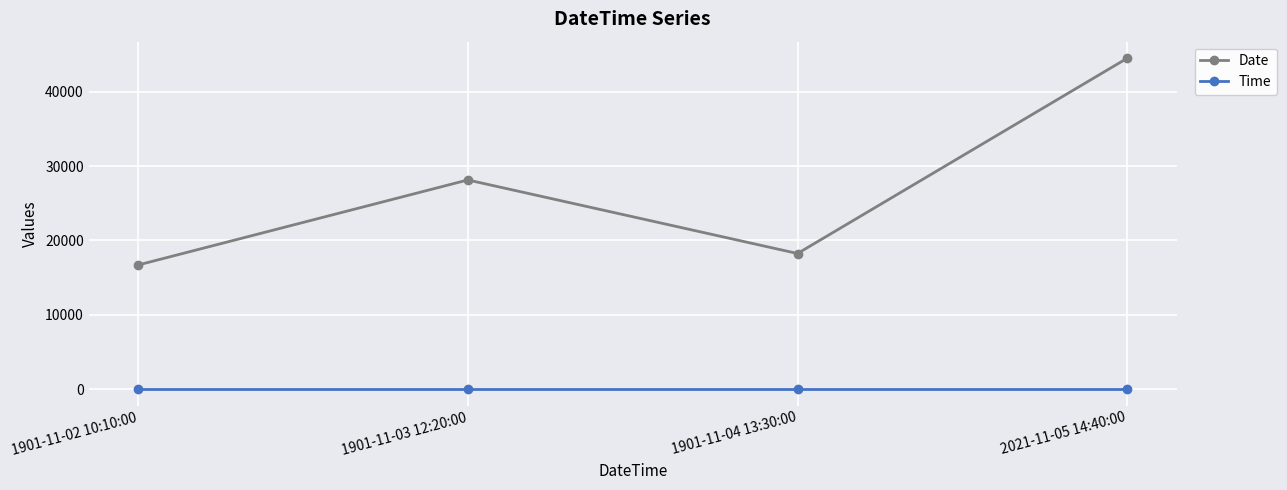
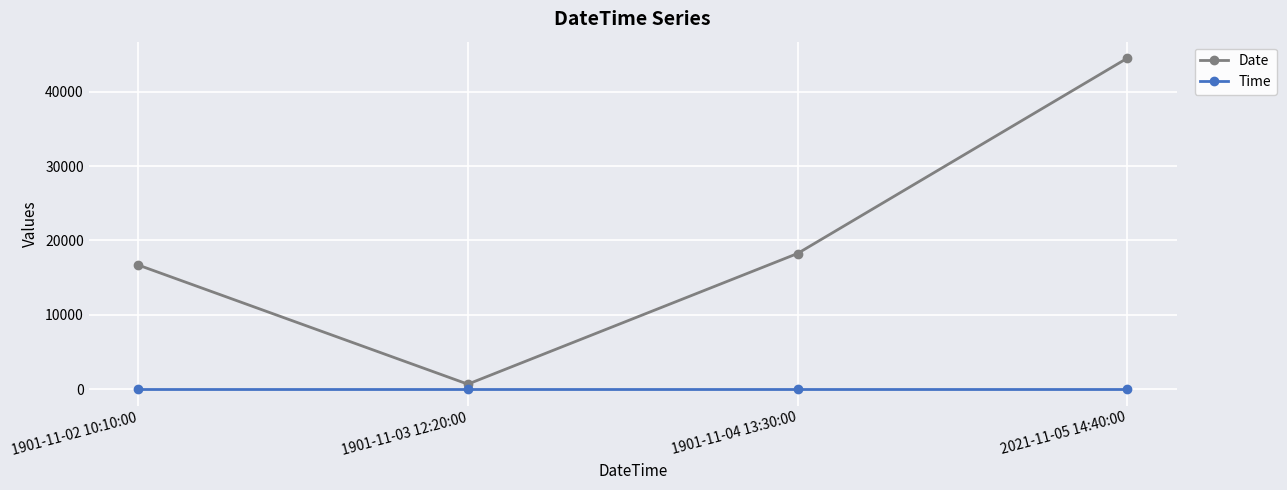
Date, 1901-11-03 12:20:00: 28000 -> 1000
